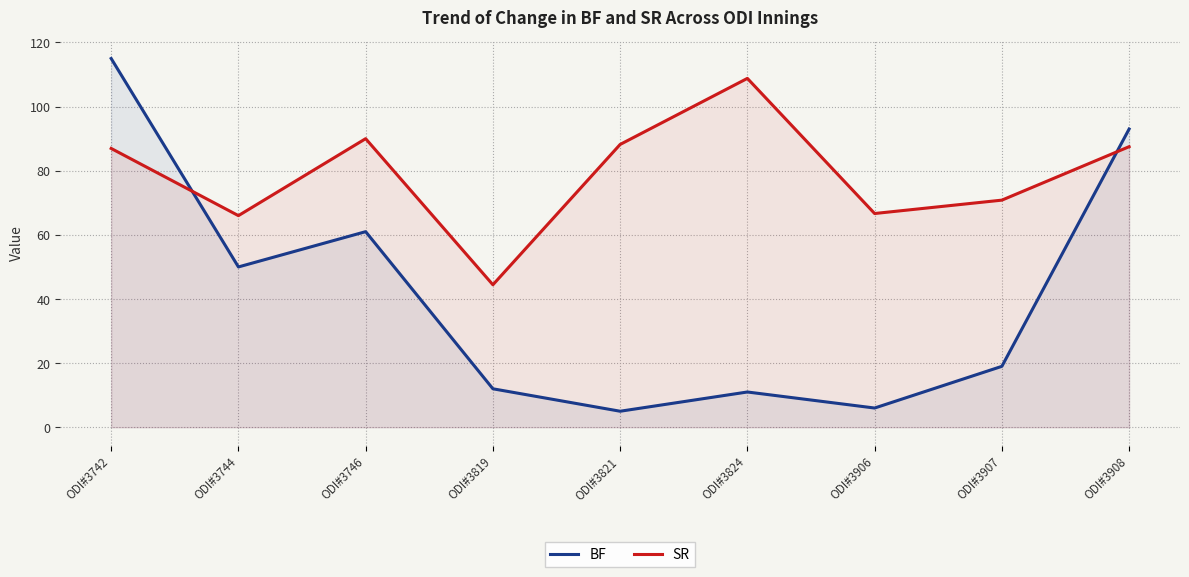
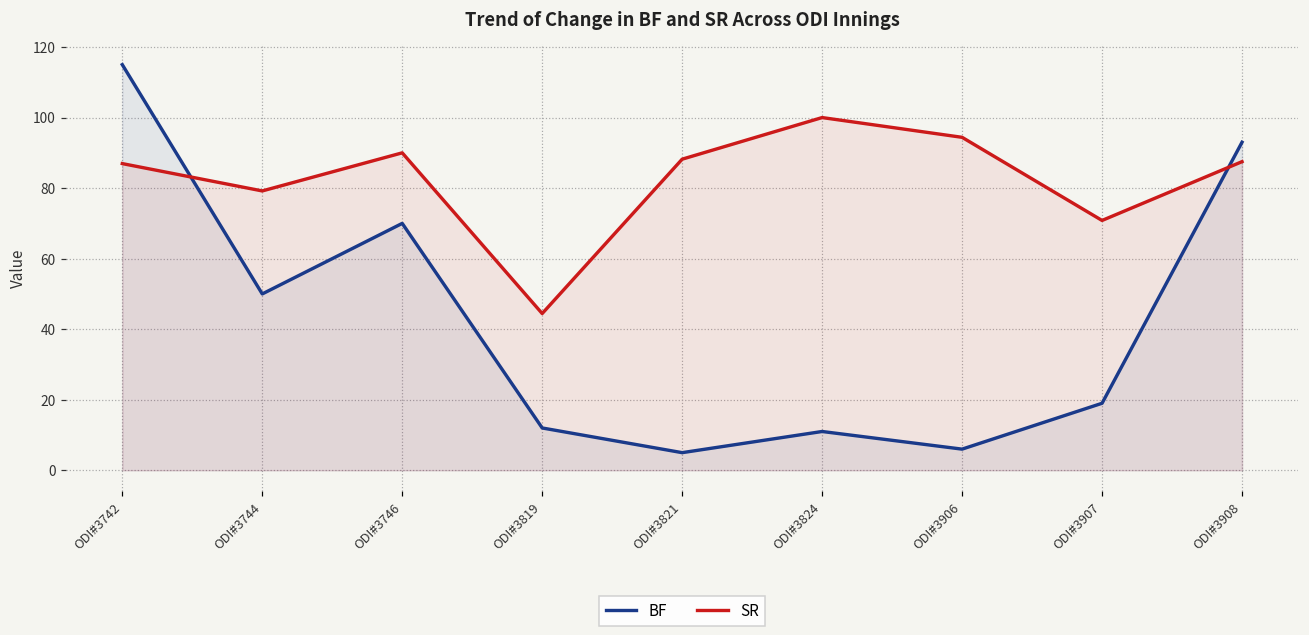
SR, ODI#3744: 66 -> 79
BF, ODI#3746: 61 -> 70
SR, ODI#3824: 109 -> 100
SR, ODI#3906: 67 -> 94
